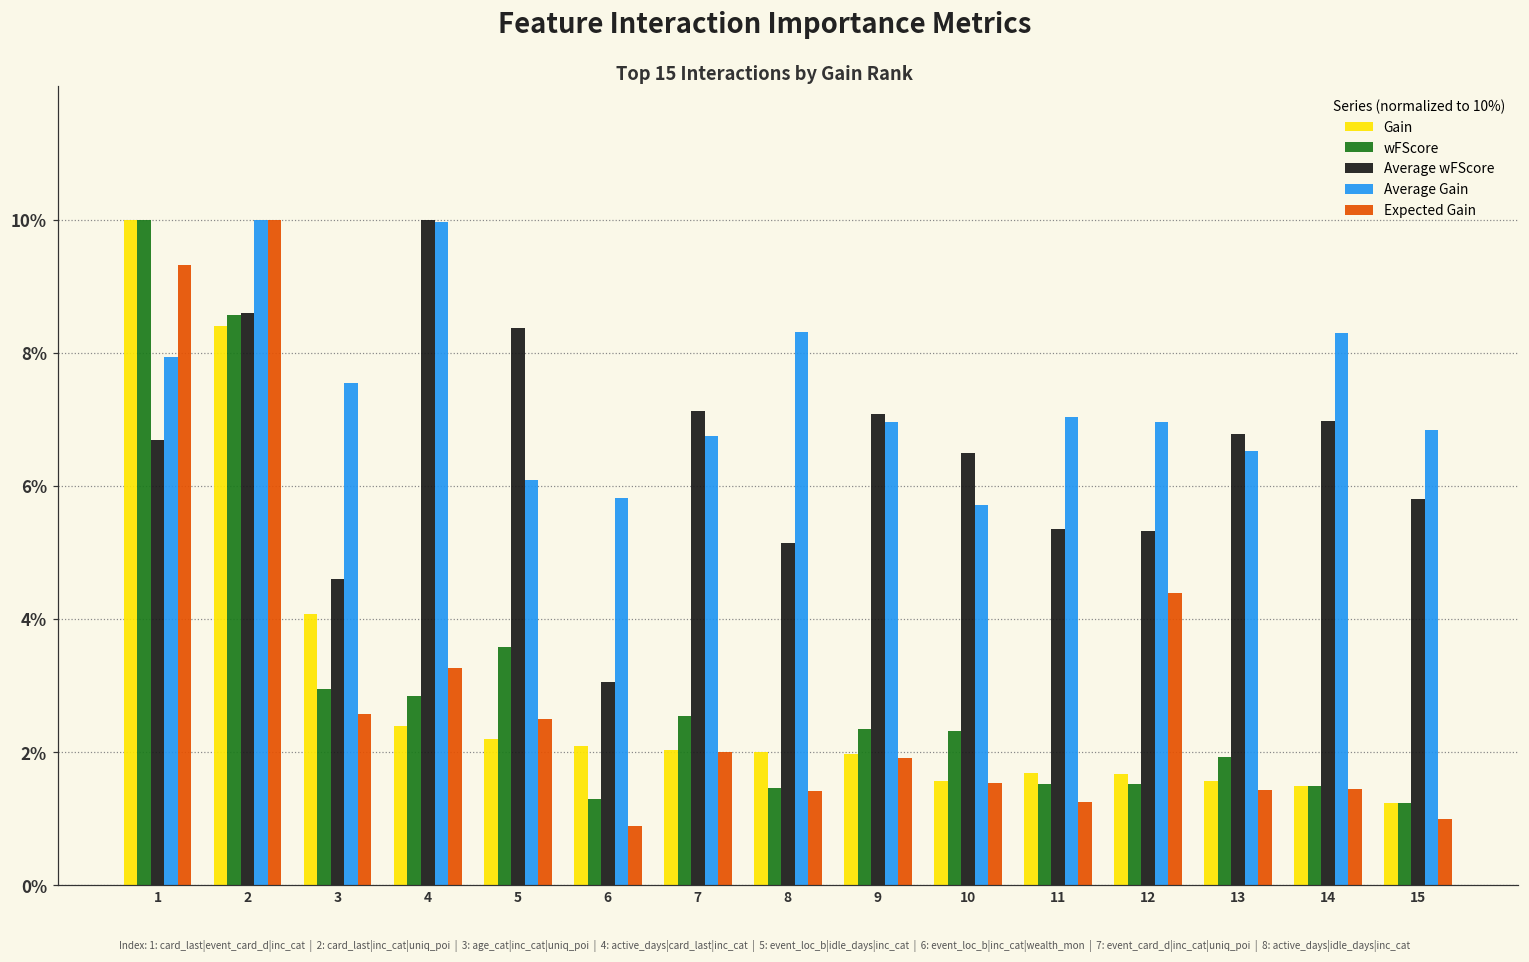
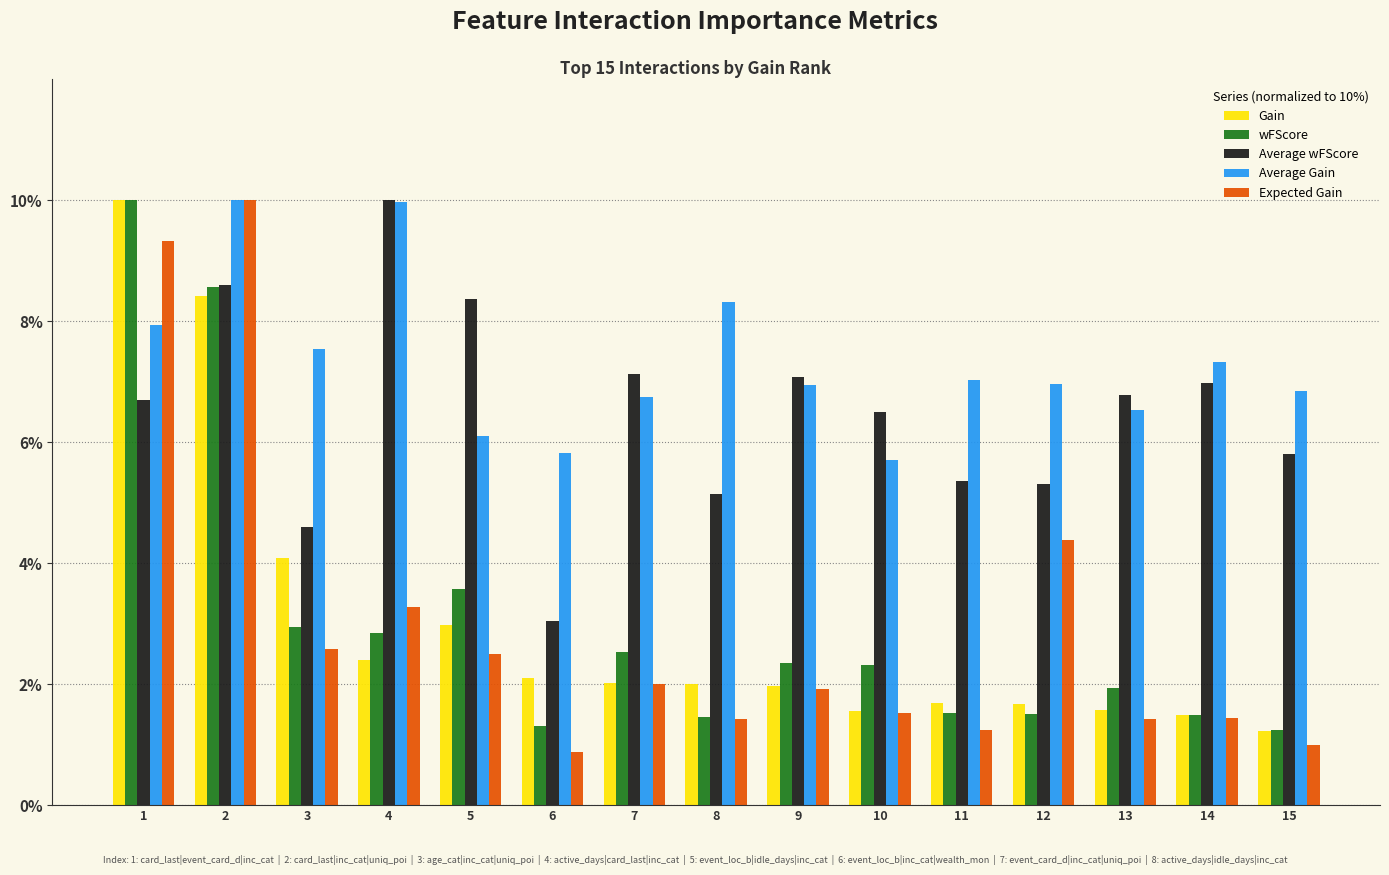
Gain, 5: 2.2% -> 3.0%
Average Gain, 14: 8.3% -> 7.3%
